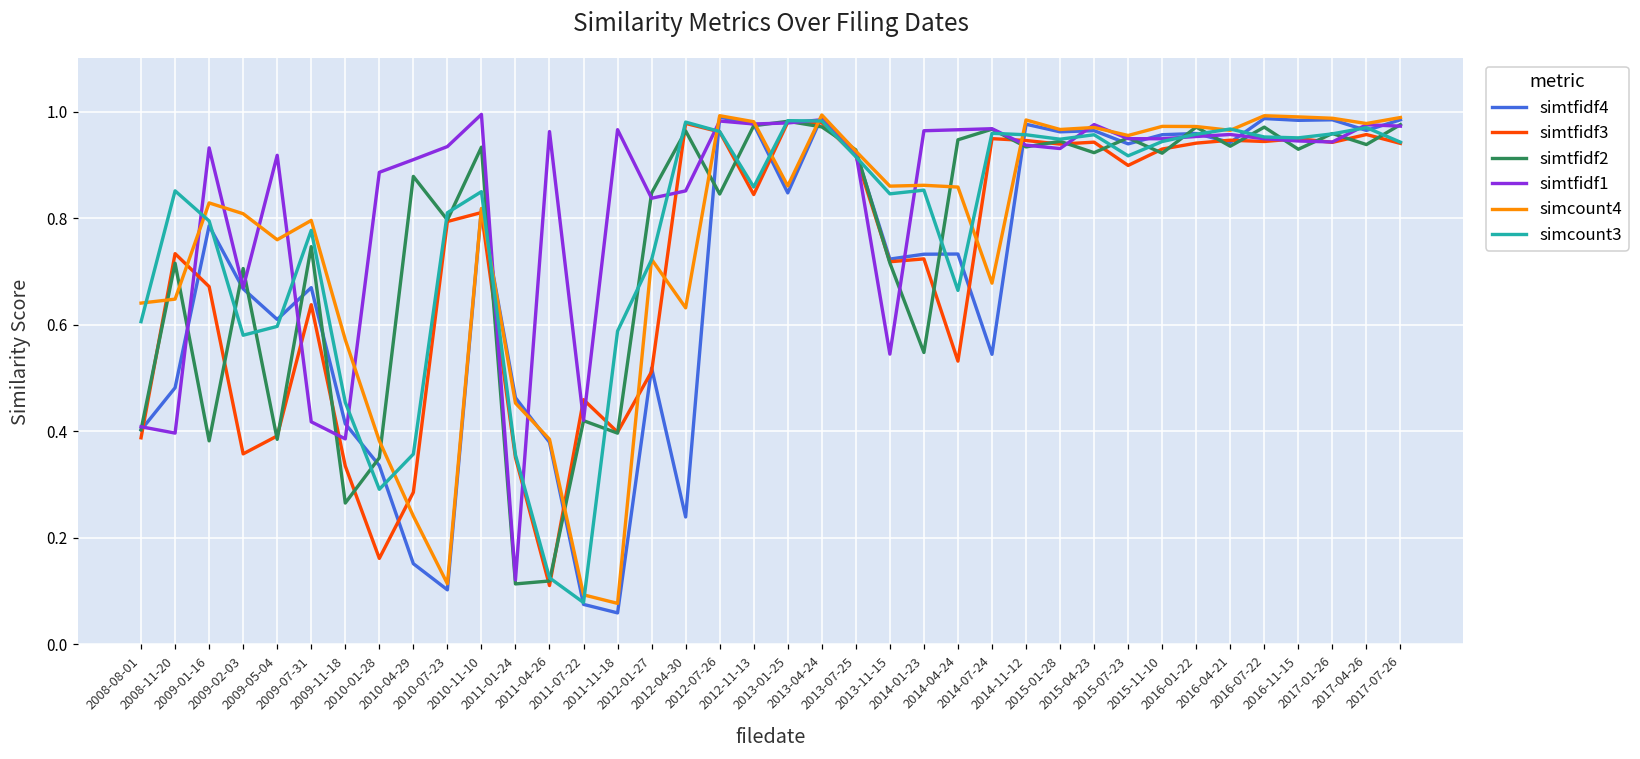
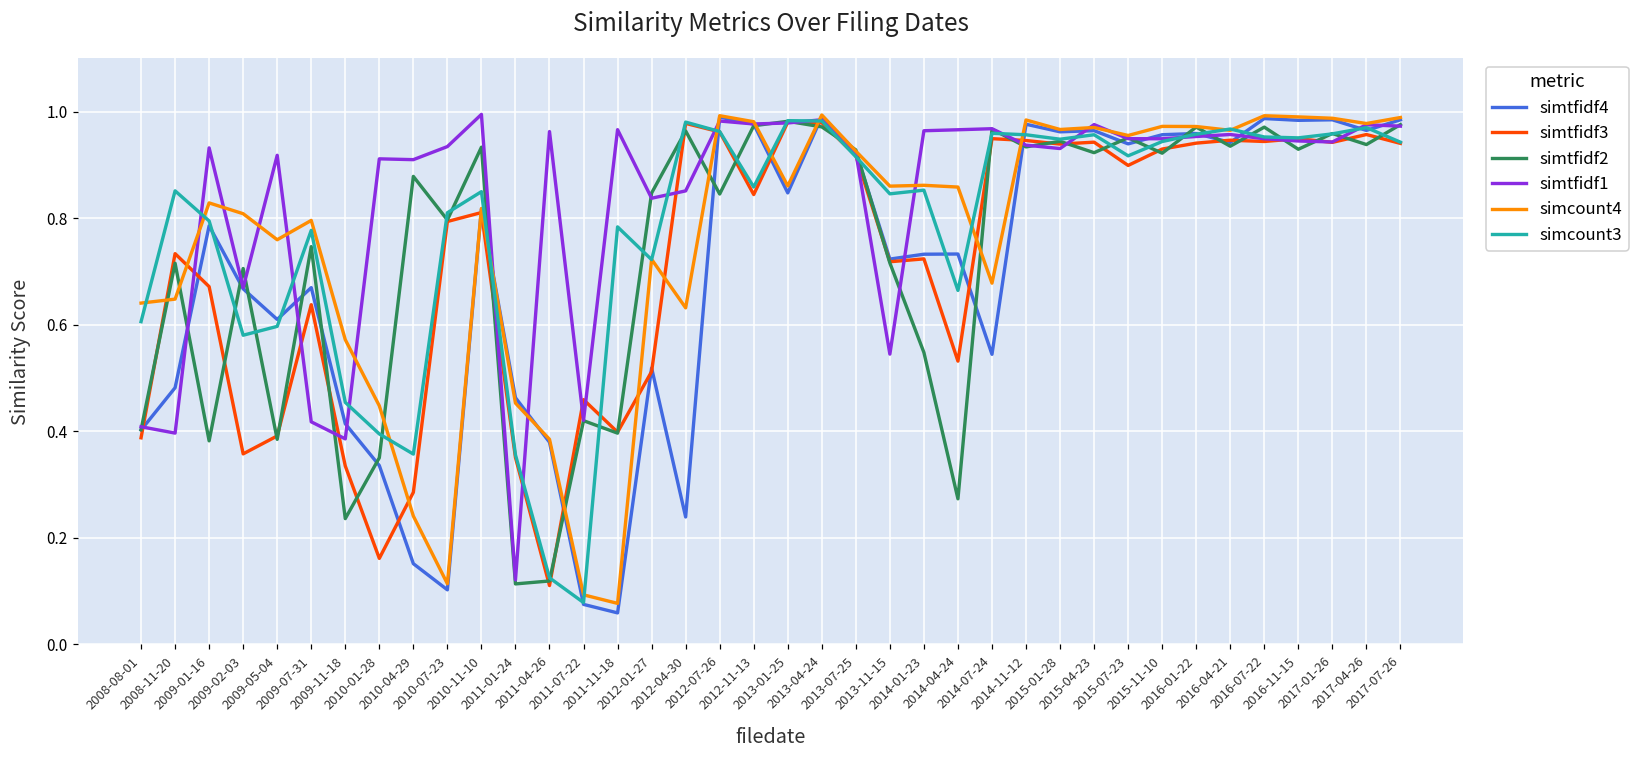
simtfidf2, 2009-11-18: 0.27 -> 0.24
simtfidf1, 2010-01-28: 0.89 -> 0.91
simcount4, 2010-01-28: 0.38 -> 0.45
simcount3, 2010-01-28: 0.29 -> 0.40
simcount3, 2011-11-18: 0.59 -> 0.78
simtfidf2, 2014-04-24: 0.95 -> 0.27
